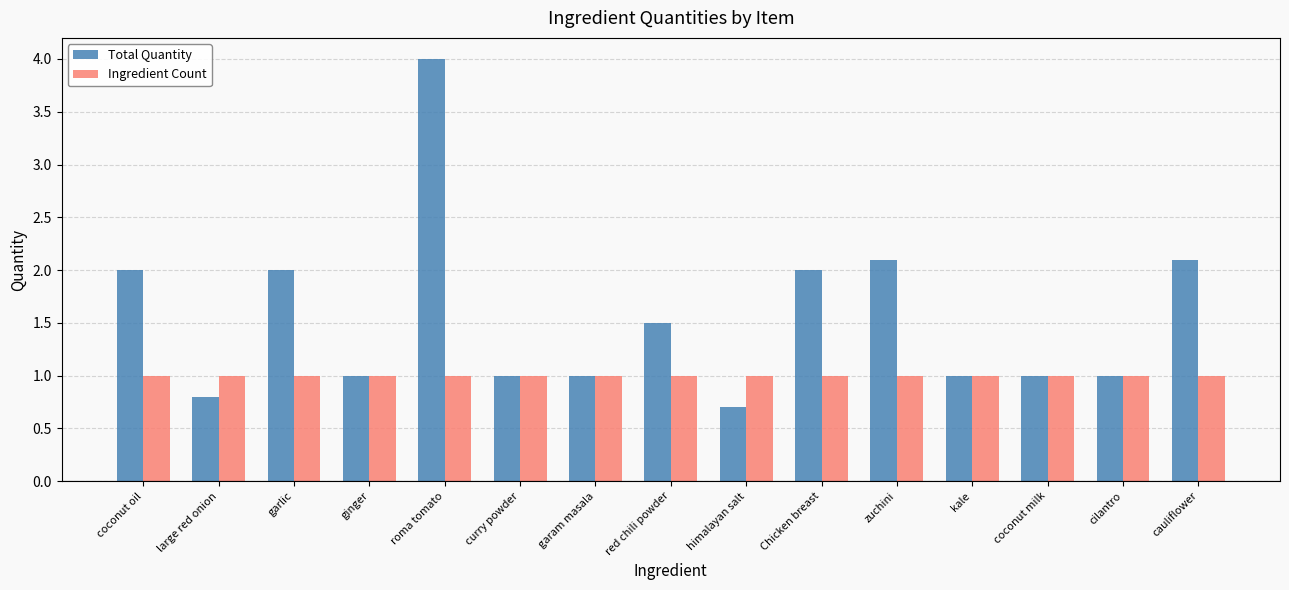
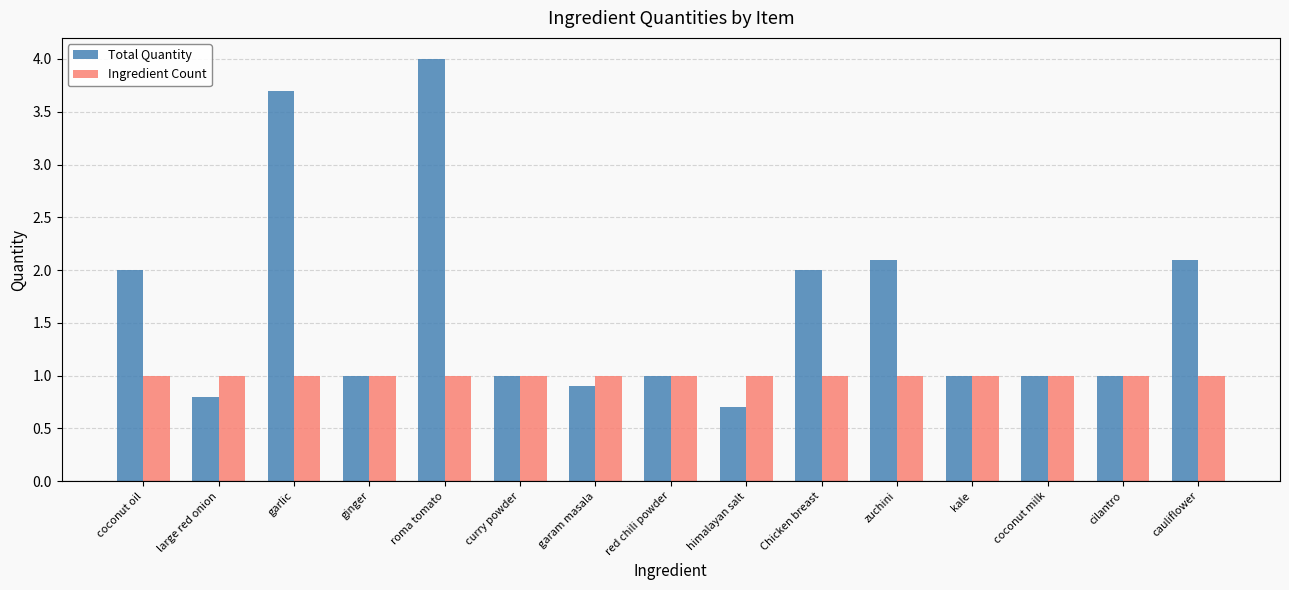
Total Quantity, garlic: 2.0 -> 3.7
Total Quantity, garam masala: 1.0 -> 0.9
Total Quantity, red chili powder: 1.5 -> 1.0
